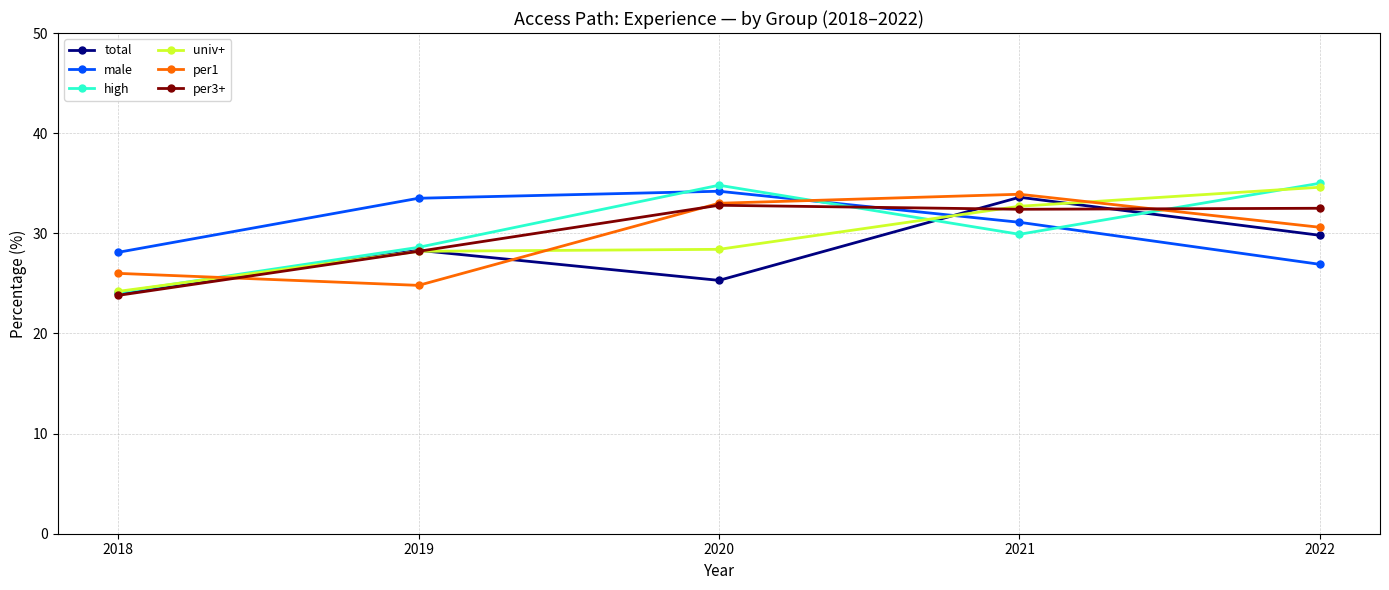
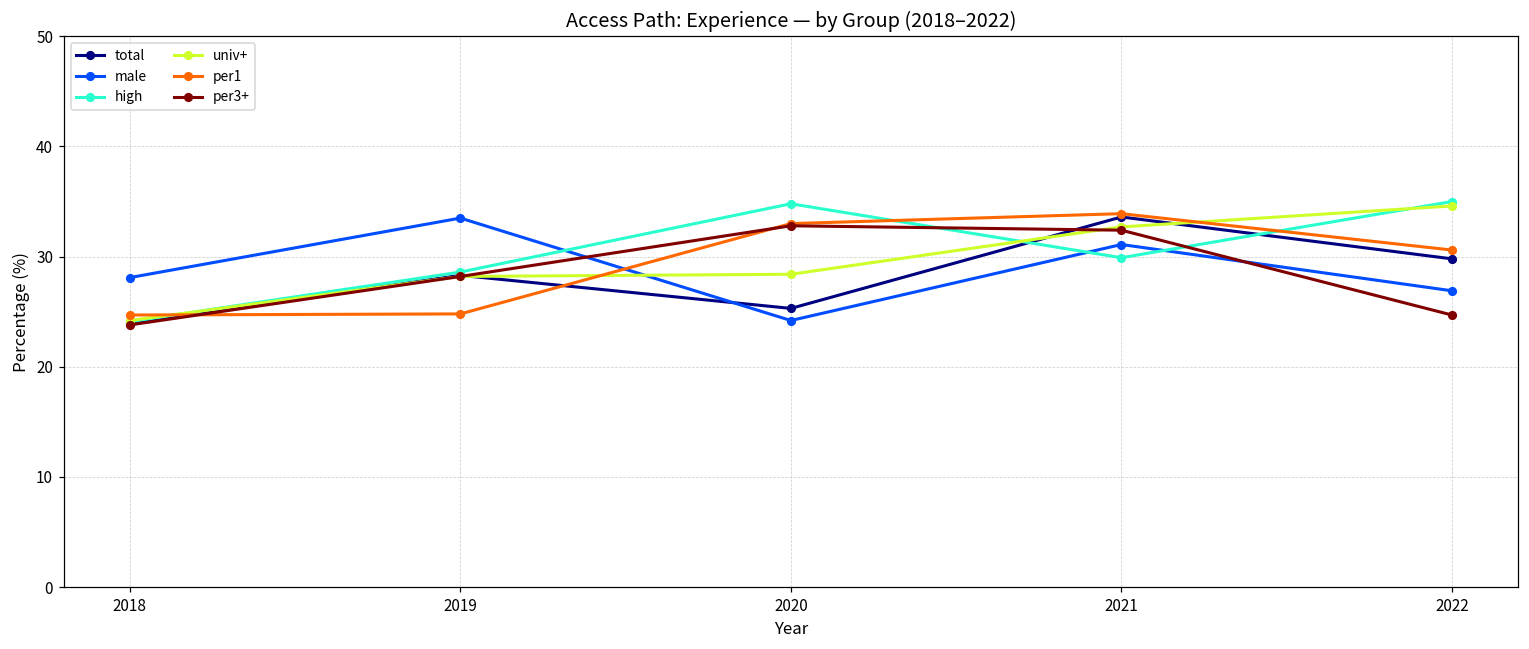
per1, 2018: 26.0 -> 24.7
male, 2020: 34.2 -> 24.2
per3+, 2022: 32.5 -> 24.7
